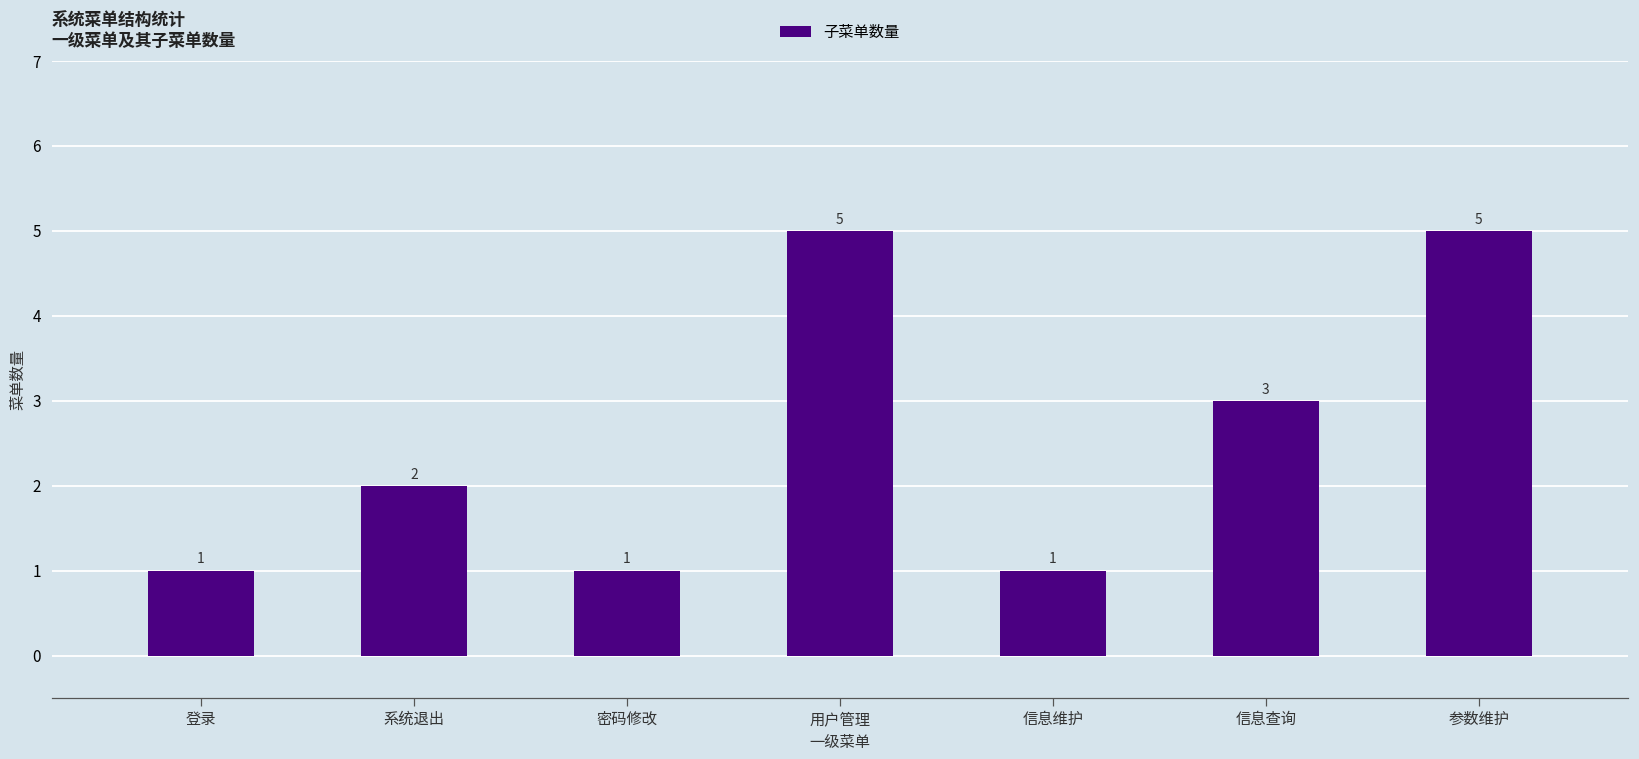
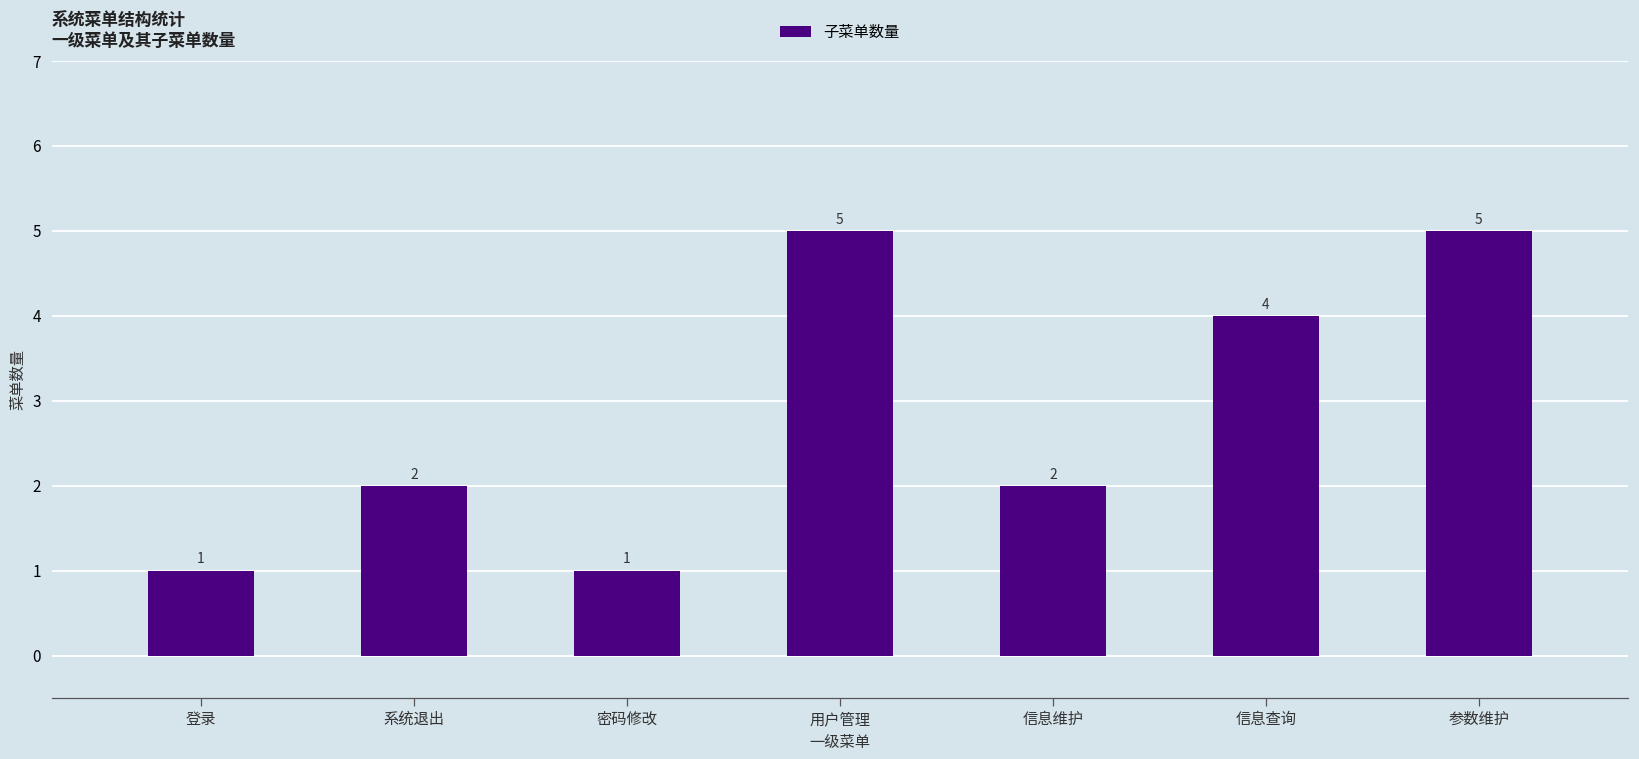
信息维护: 1 -> 2
信息查询: 3 -> 4
